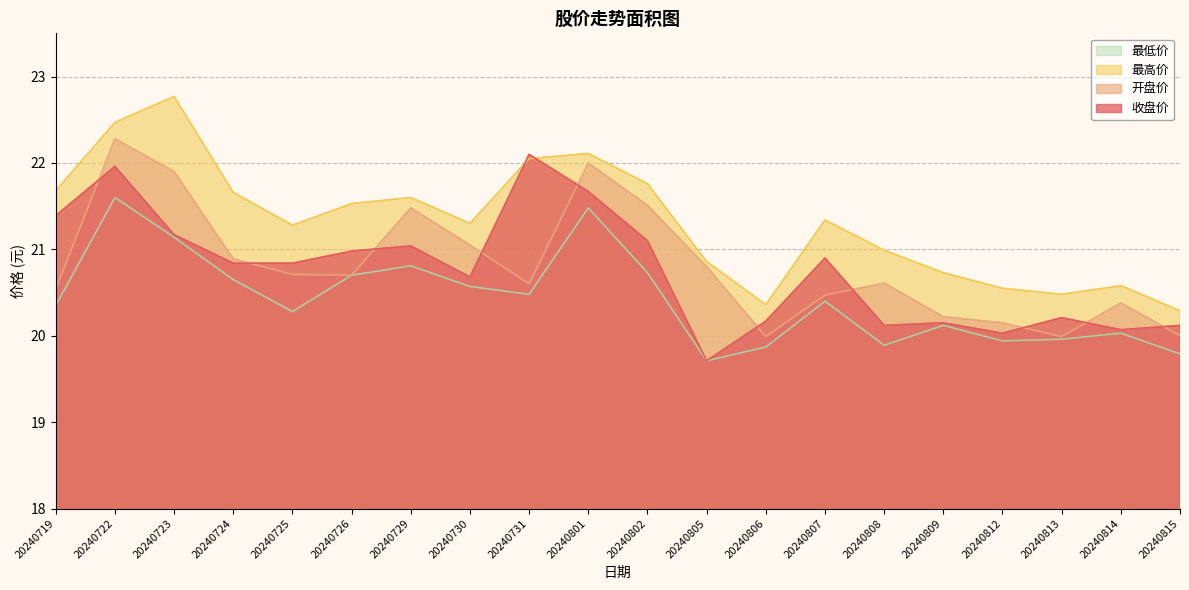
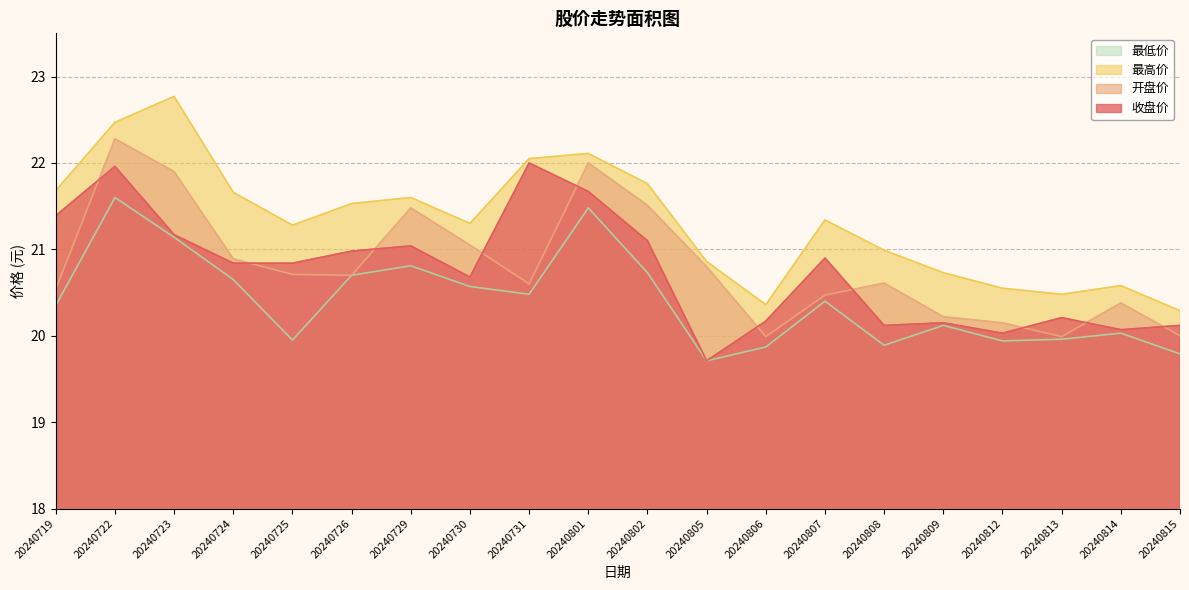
最低价, 20240725: 20.3 -> 20.0
收盘价, 20240731: 22.1 -> 22.0
